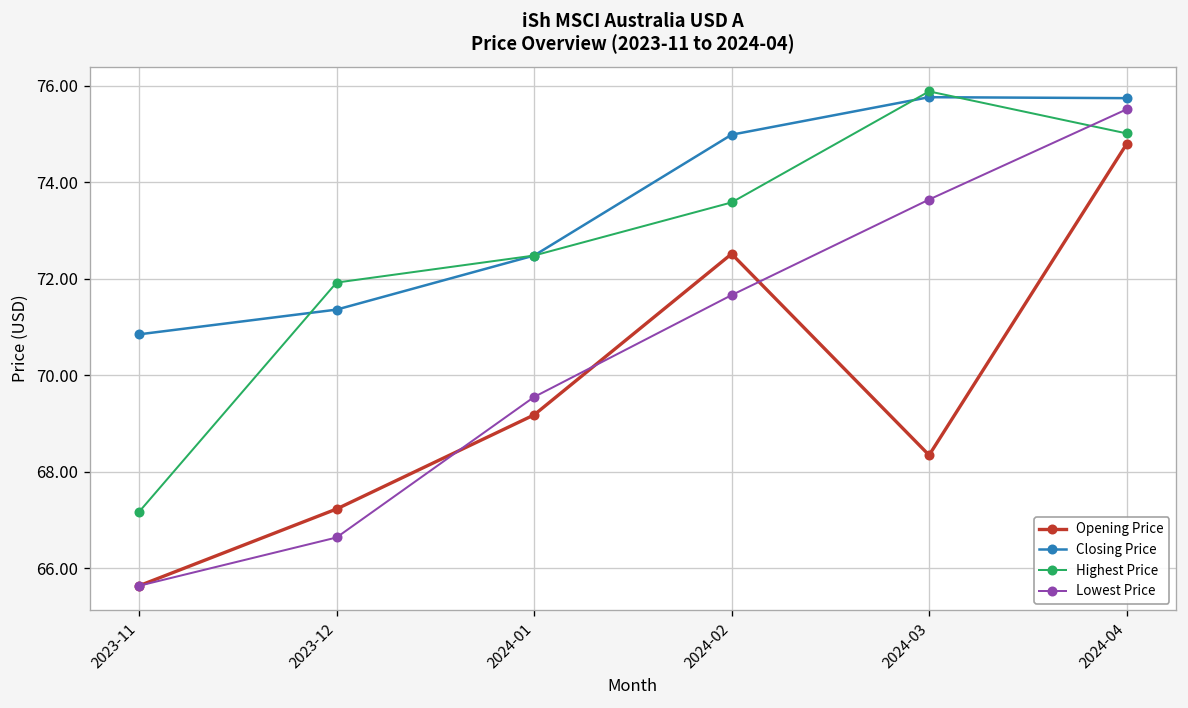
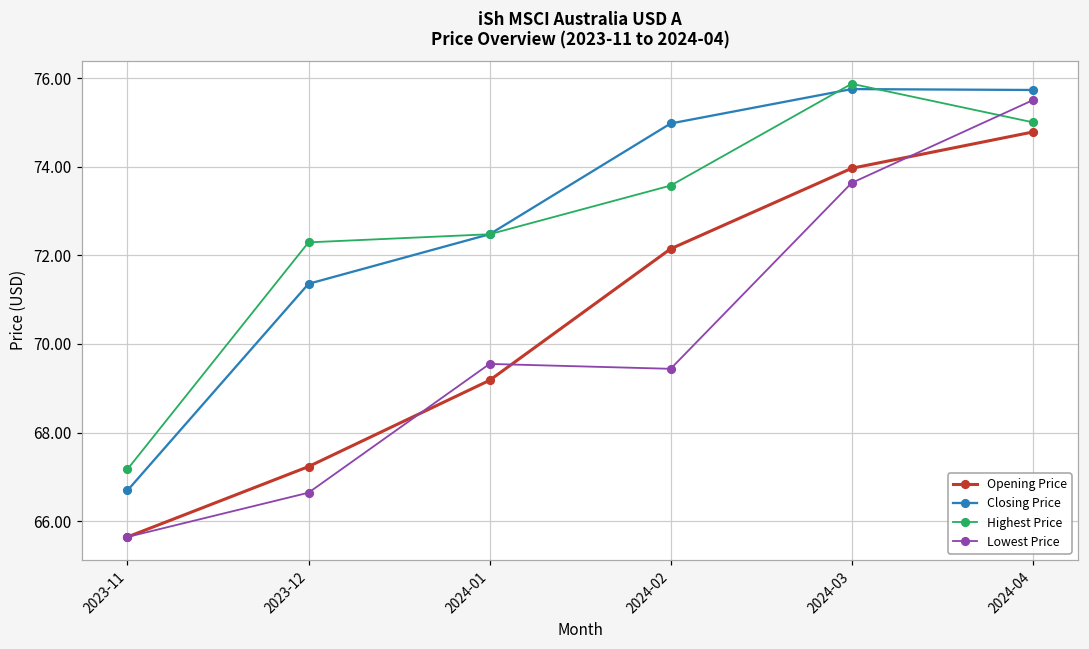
Closing Price, 2023-11: 70.8 -> 66.7
Highest Price, 2023-12: 71.9 -> 72.3
Opening Price, 2024-02: 72.5 -> 72.2
Lowest Price, 2024-02: 71.7 -> 69.4
Opening Price, 2024-03: 68.3 -> 74.0
